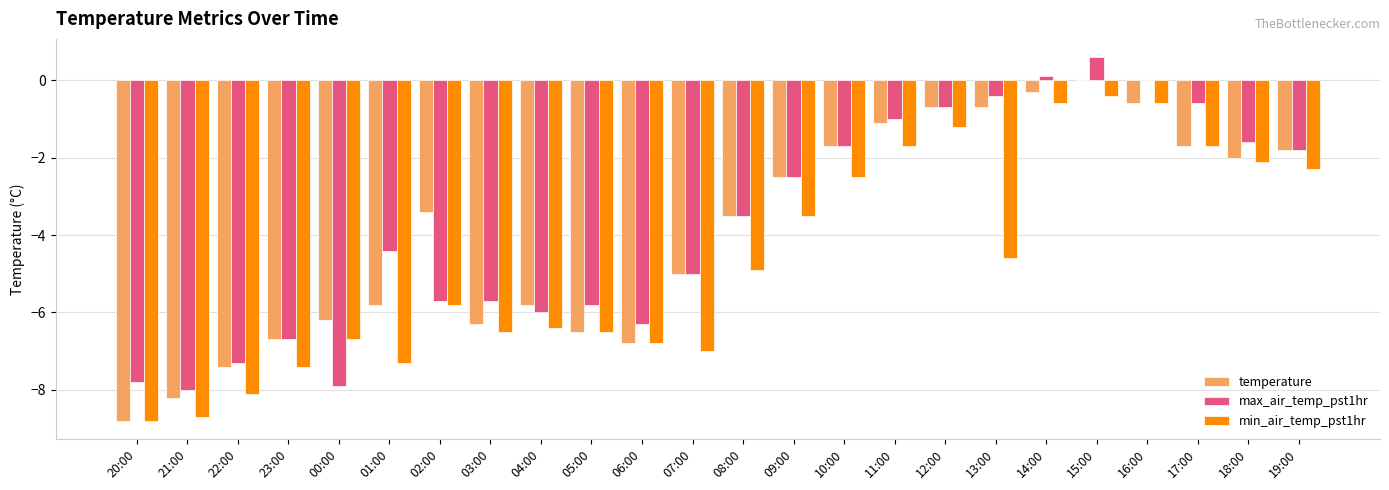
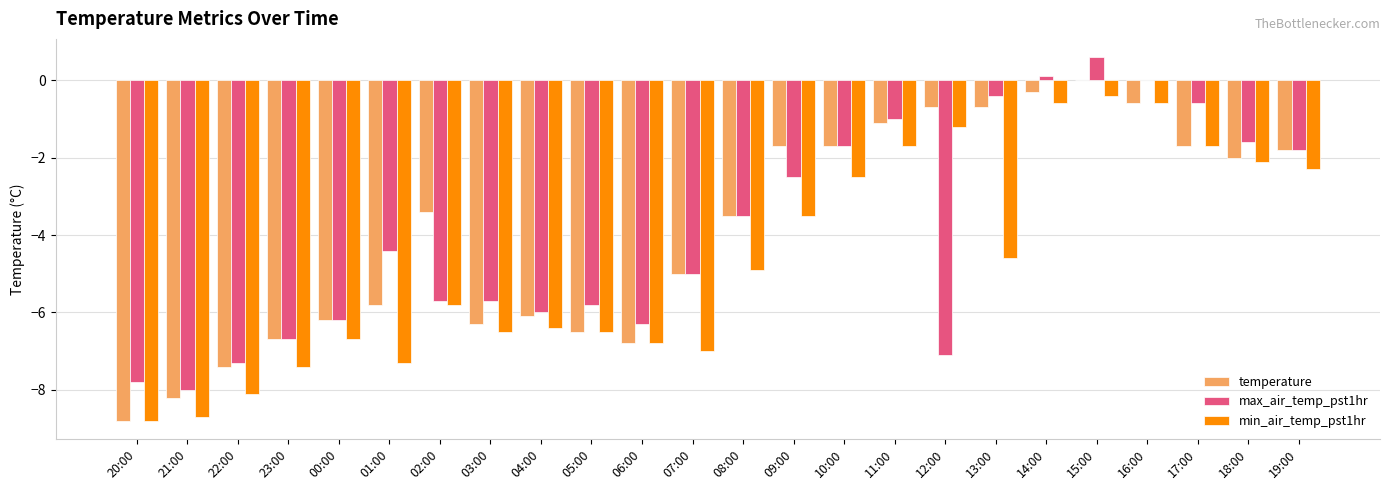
max_air_temp_pst1hr, 00:00: -7.9 -> -6.2
temperature, 04:00: -5.8 -> -6.1
temperature, 09:00: -2.5 -> -1.7
max_air_temp_pst1hr, 12:00: -0.7 -> -7.1
